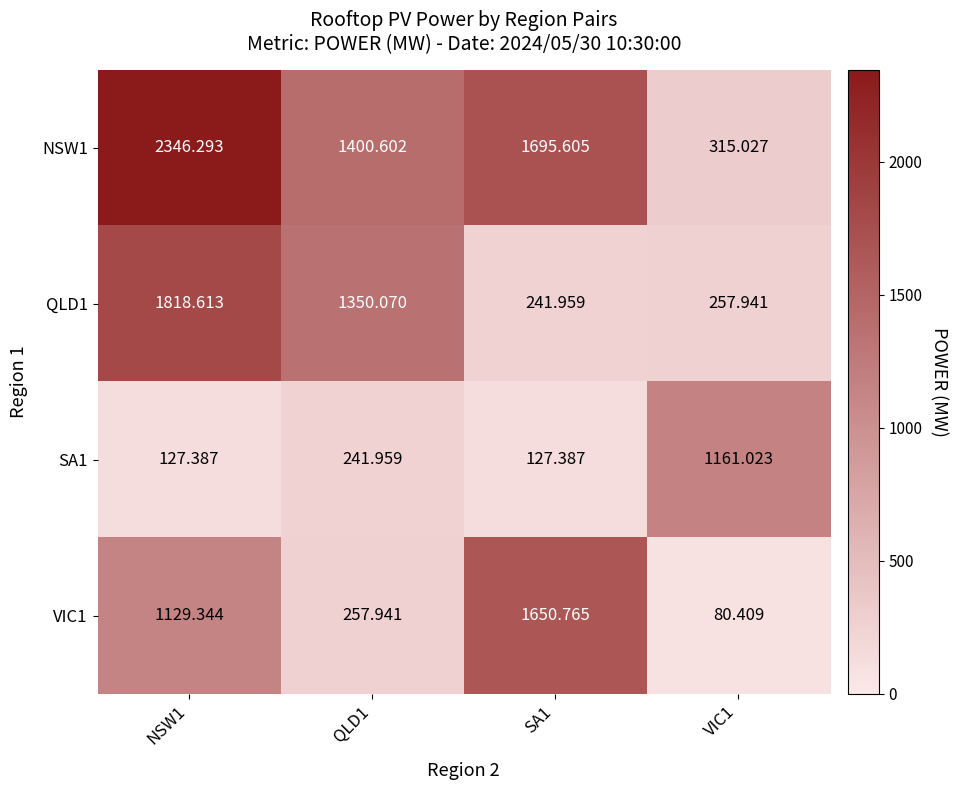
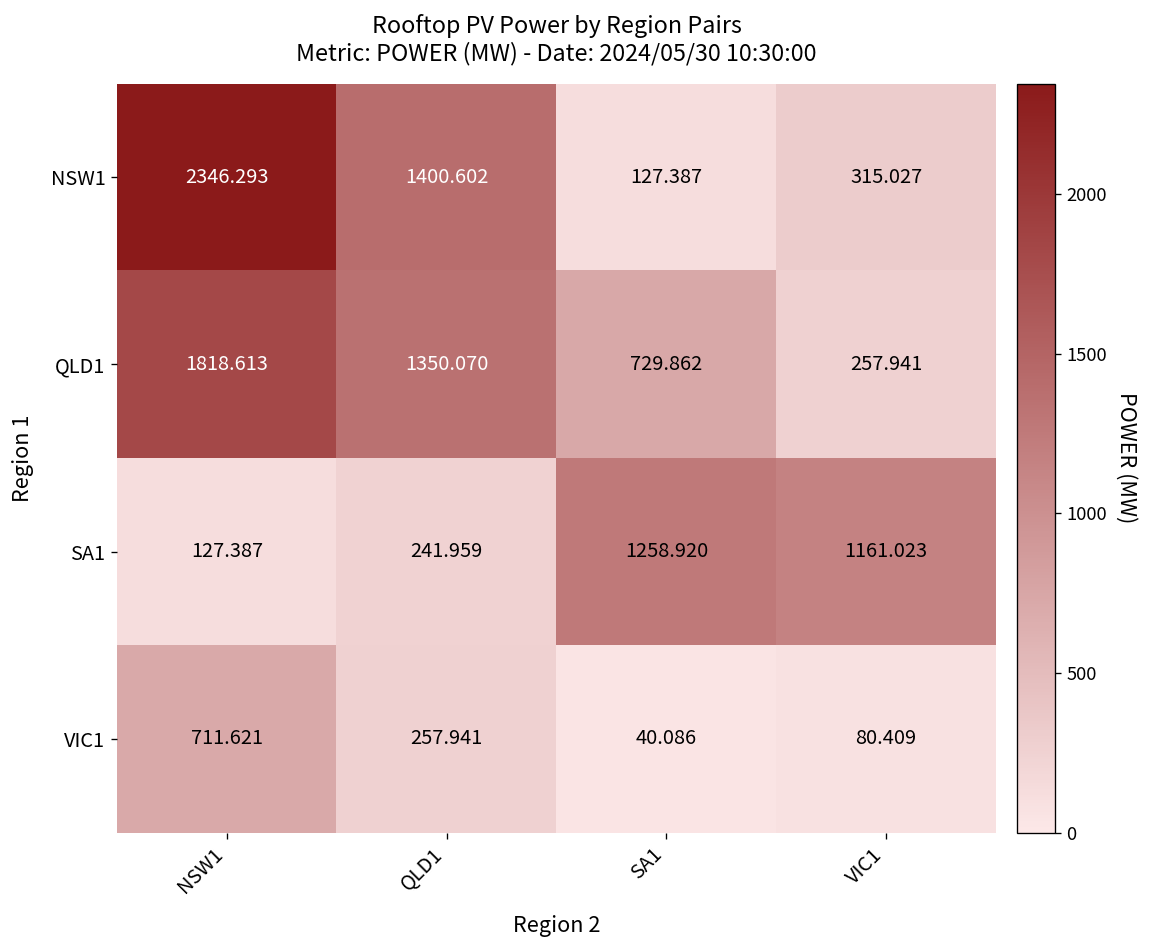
NSW1, SA1: 1695.605 -> 127.387
QLD1, SA1: 241.959 -> 729.862
SA1, SA1: 127.387 -> 1258.920
VIC1, NSW1: 1129.344 -> 711.621
VIC1, SA1: 1650.765 -> 40.086
